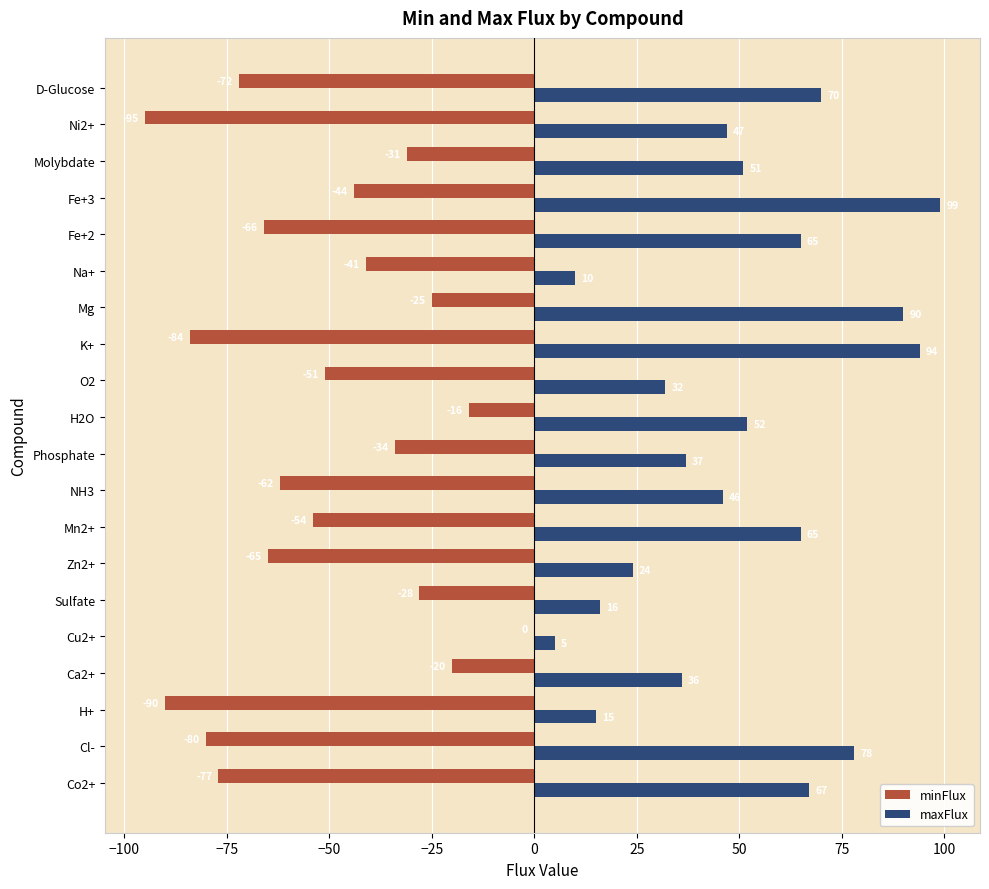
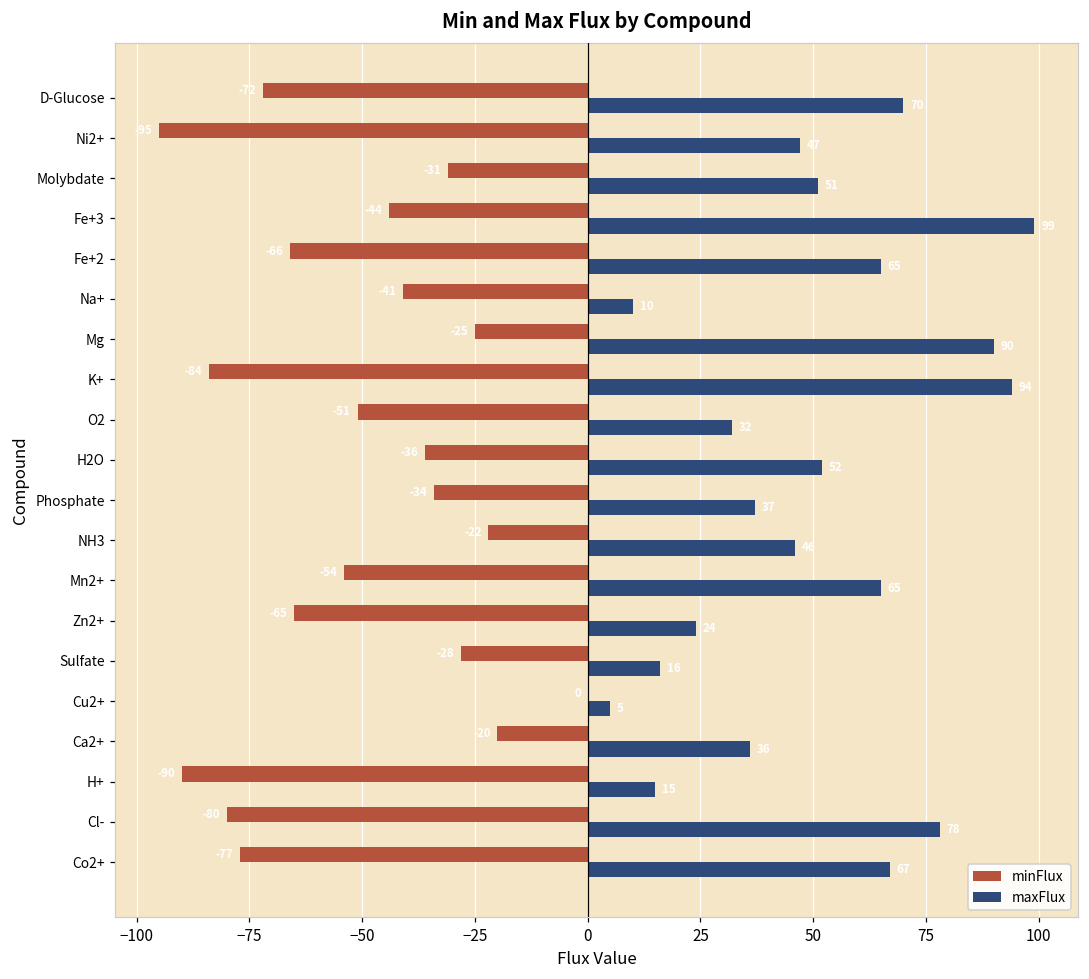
minFlux, H2O: -16 -> -36
minFlux, NH3: -62 -> -22
